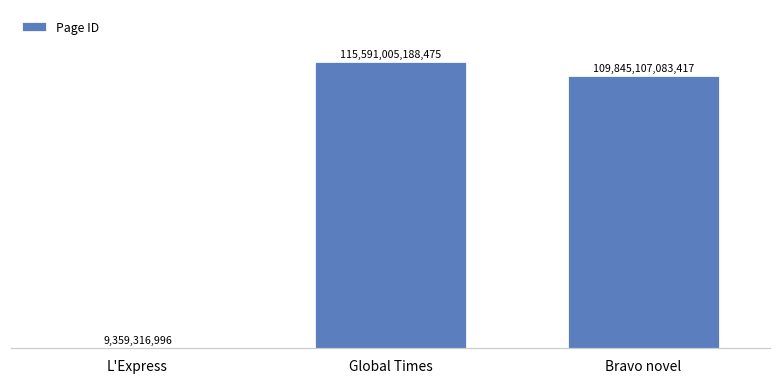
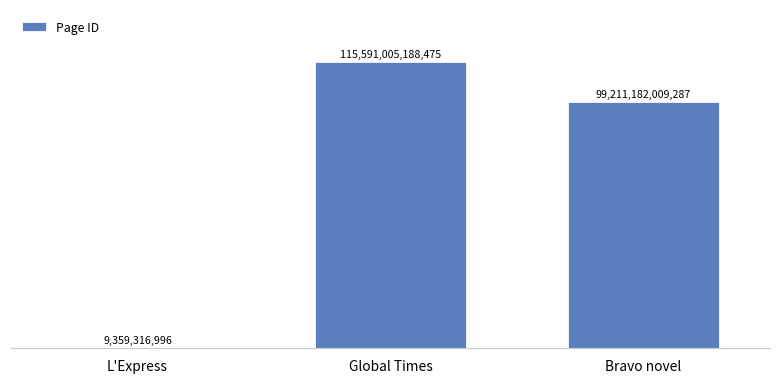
Bravo novel: 109,845,107,083,417 -> 99,211,182,009,287
